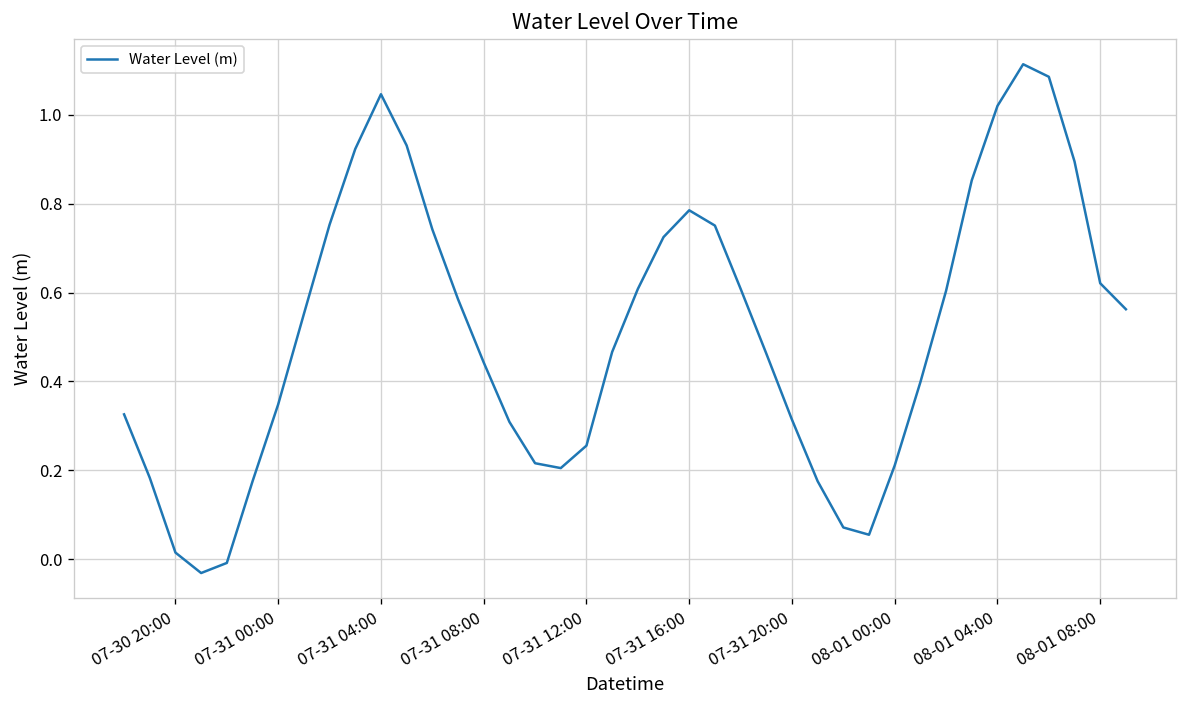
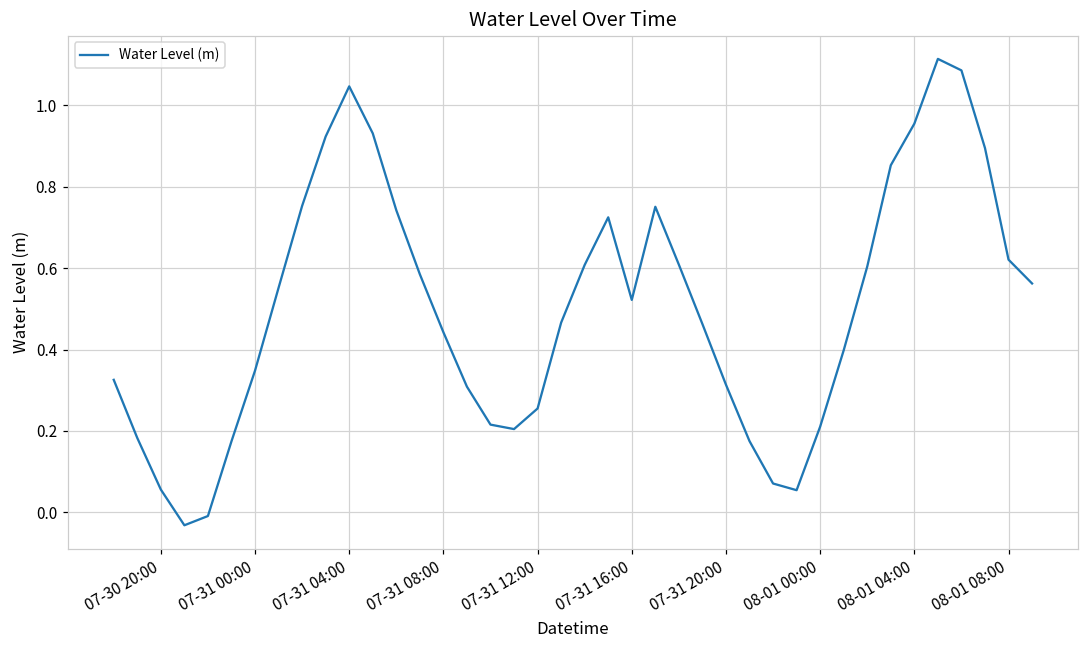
07-30 20:00: 0.01 -> 0.06
07-31 16:00: 0.79 -> 0.52
08-01 04:00: 1.02 -> 0.95
